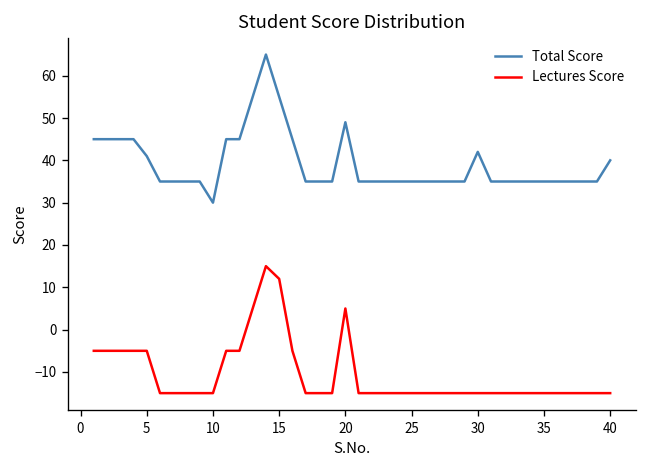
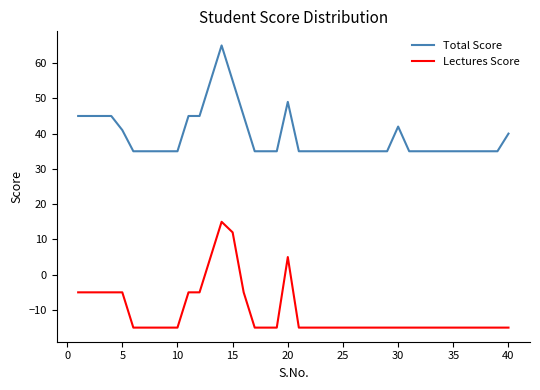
Total Score, 10: 30 -> 35
